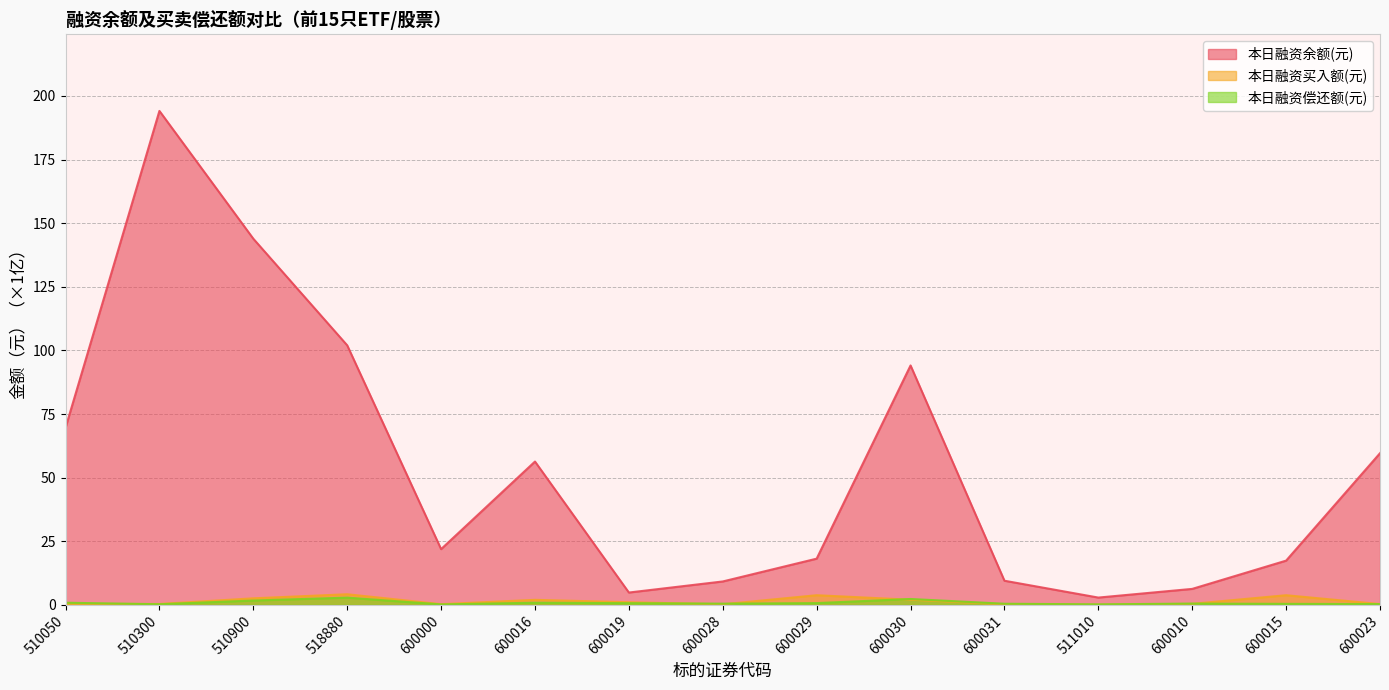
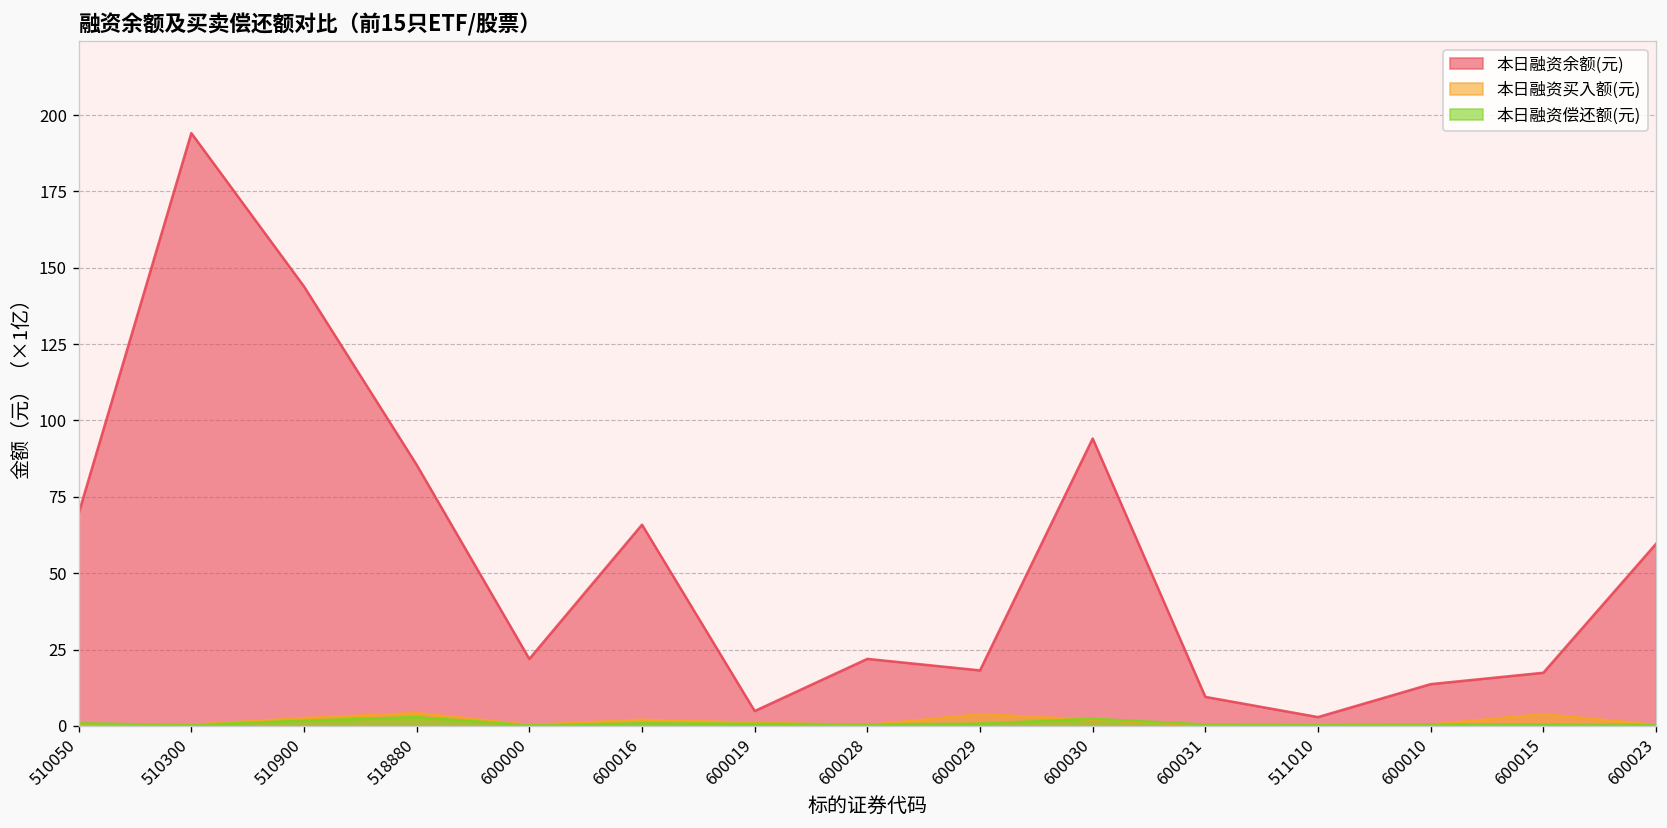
本日融资余额(元), 518880: 102 -> 85
本日融资余额(元), 600016: 56 -> 66
本日融资余额(元), 600028: 9 -> 22
本日融资余额(元), 600010: 6 -> 14
